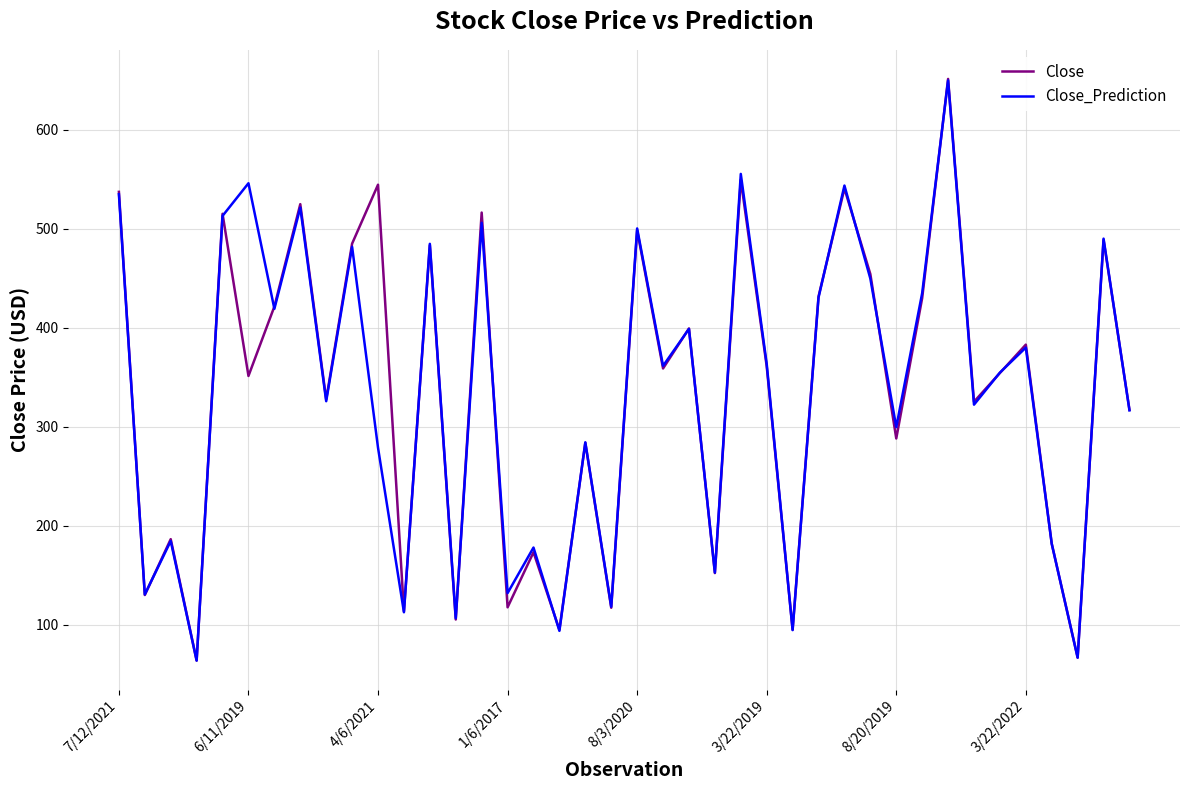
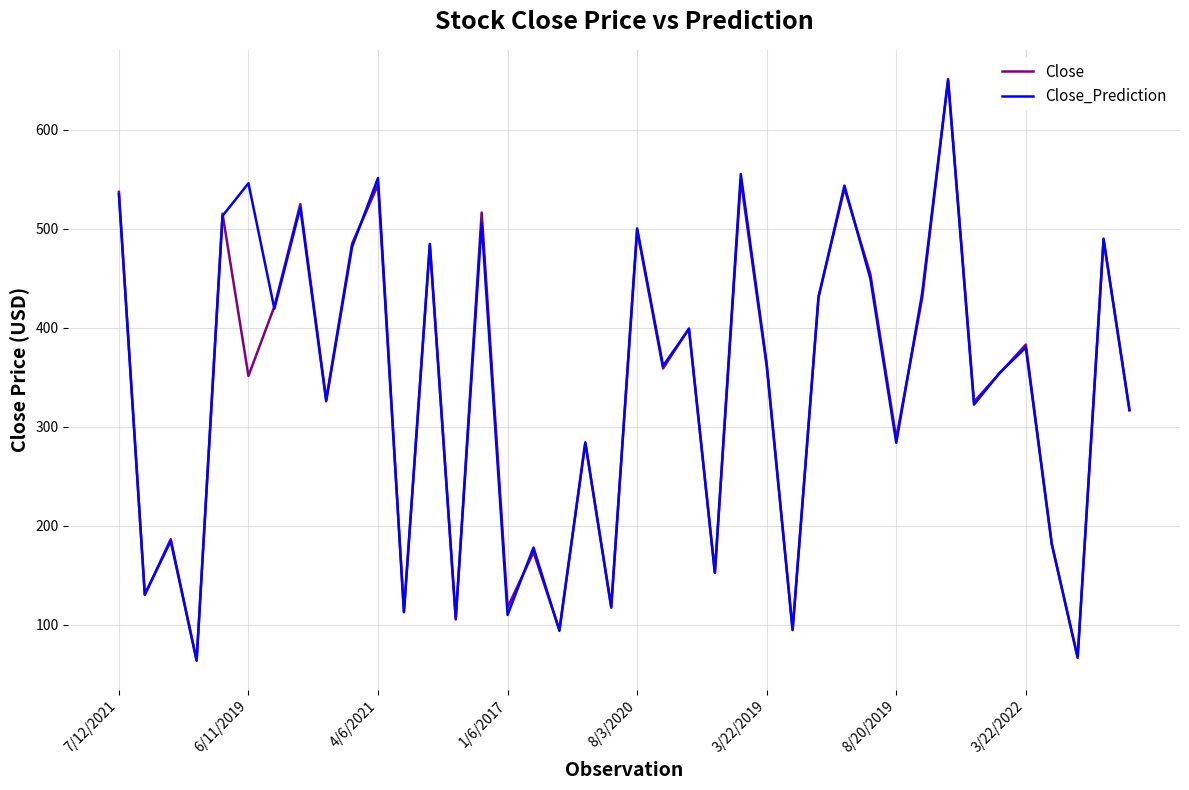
Close_Prediction, 4/6/2021: 280 -> 550
Close_Prediction, 1/6/2017: 130 -> 110
Close_Prediction, 8/20/2019: 300 -> 280
